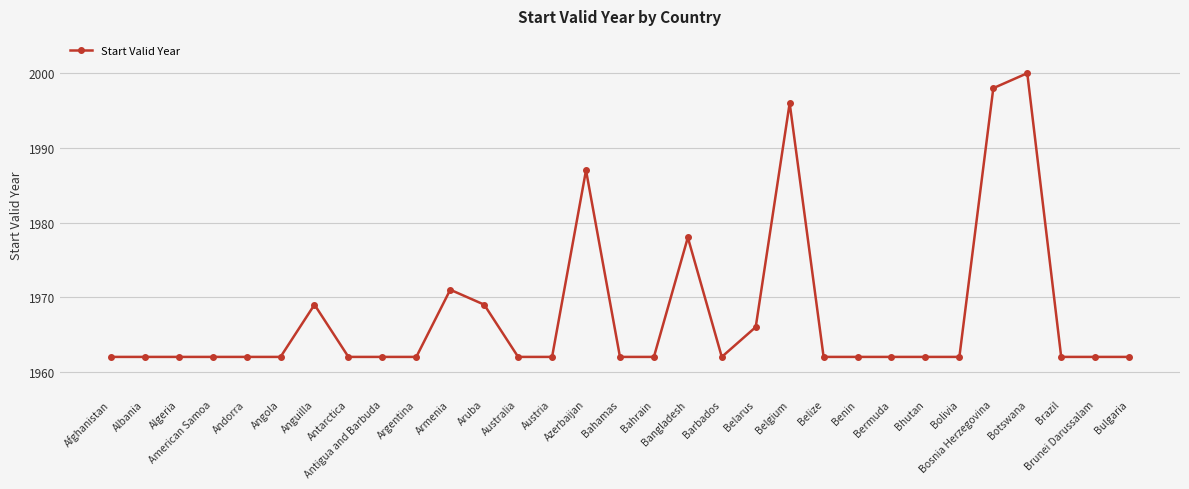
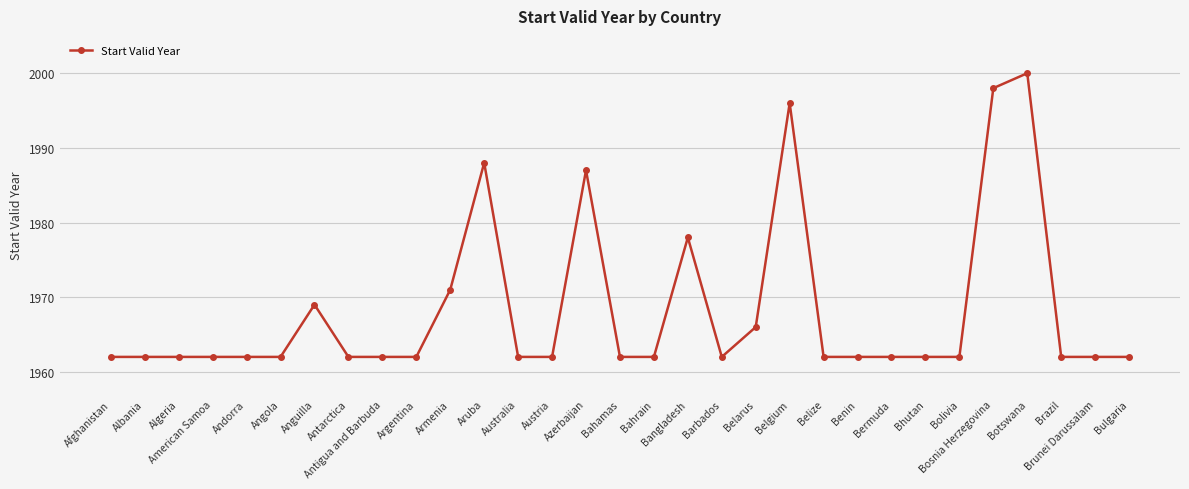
Aruba: 1969 -> 1988
